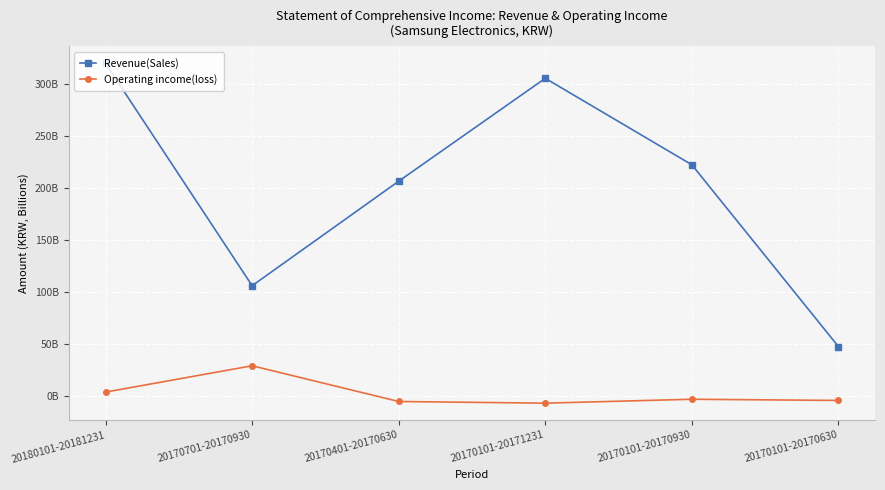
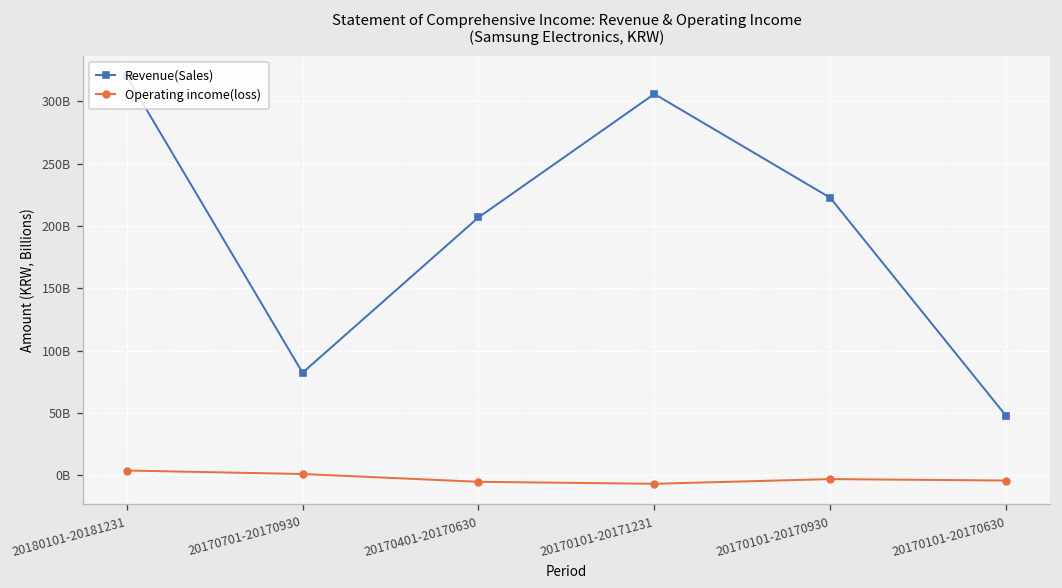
Revenue(Sales), 20170701-20170930: 106000000000 -> 82000000000
Operating income(loss), 20170701-20170930: 29000000000 -> 1000000000
